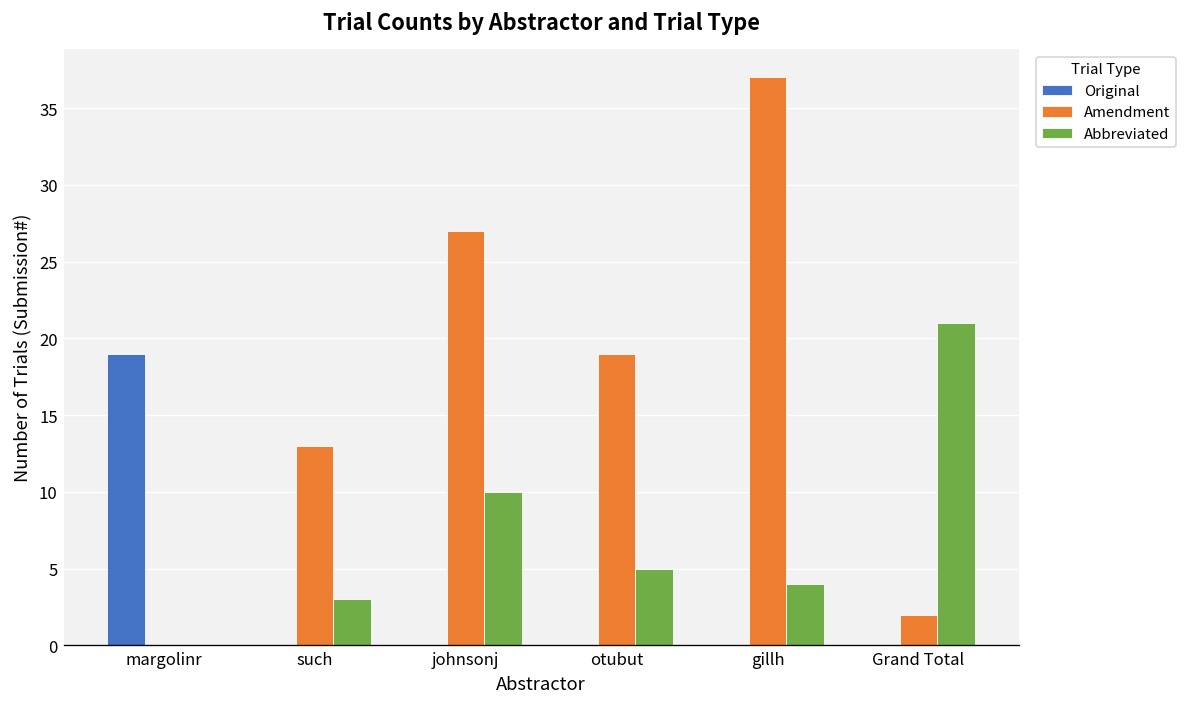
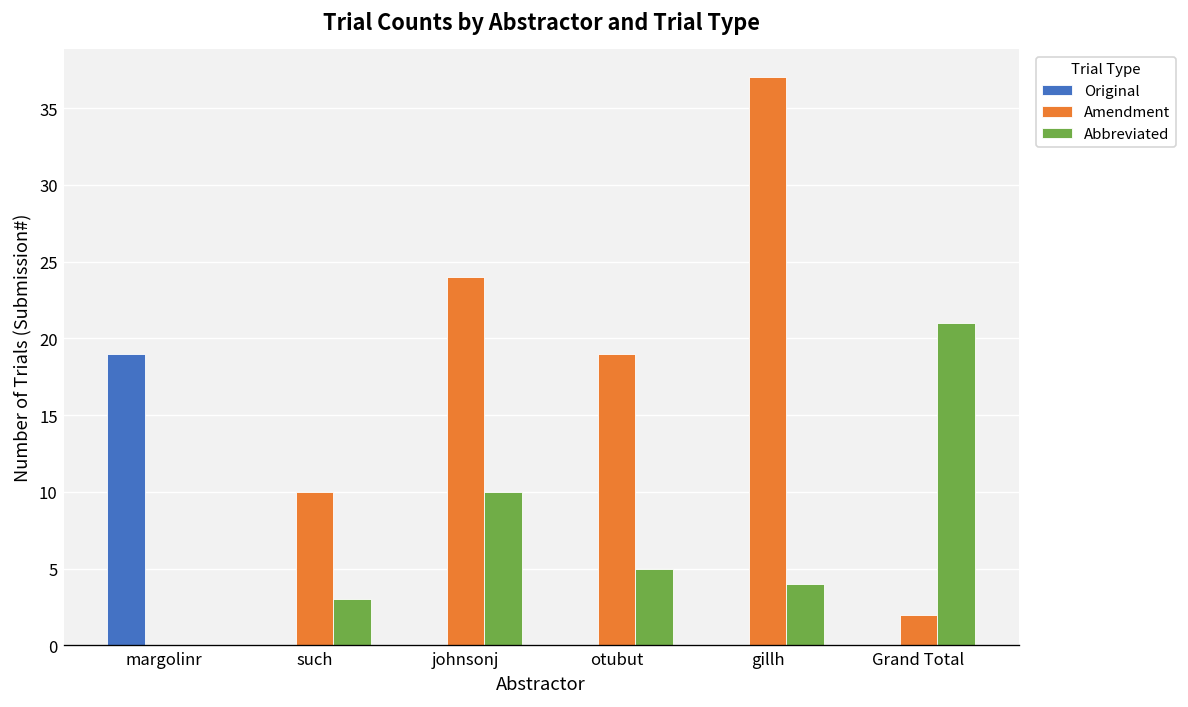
Amendment, such: 13 -> 10
Amendment, johnsonj: 27 -> 24
